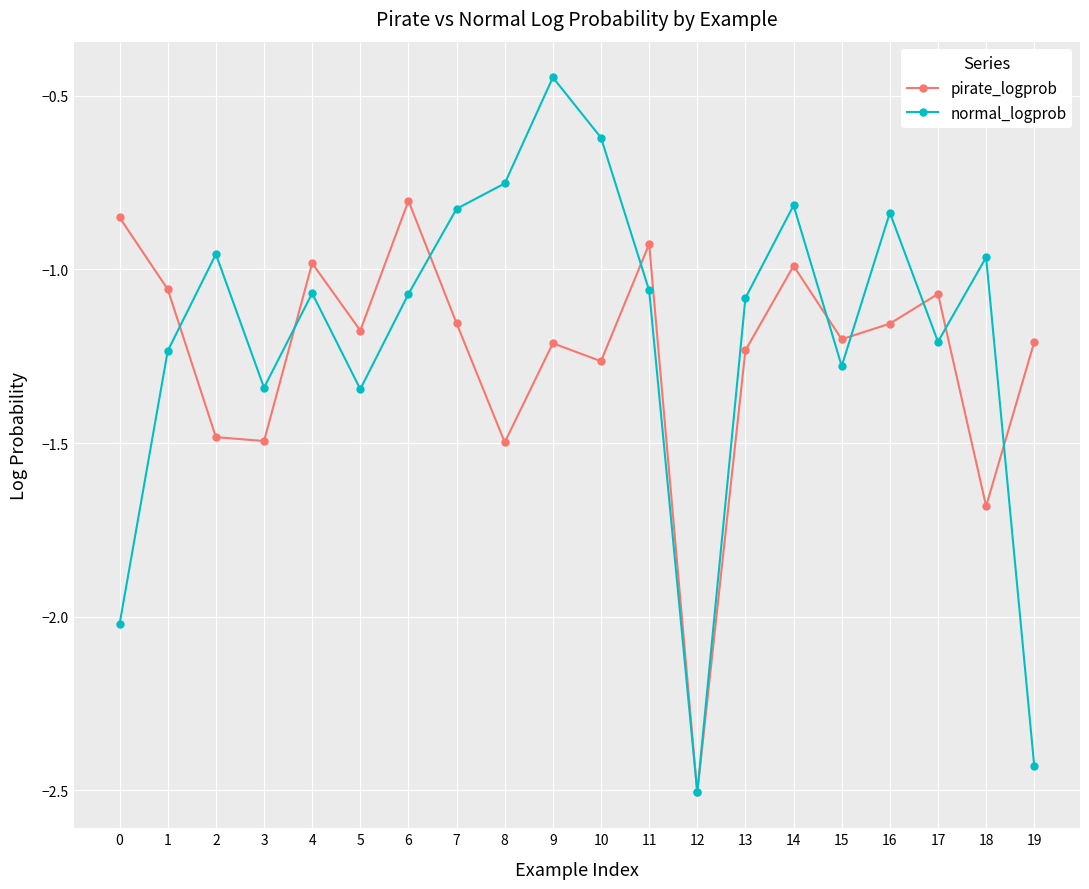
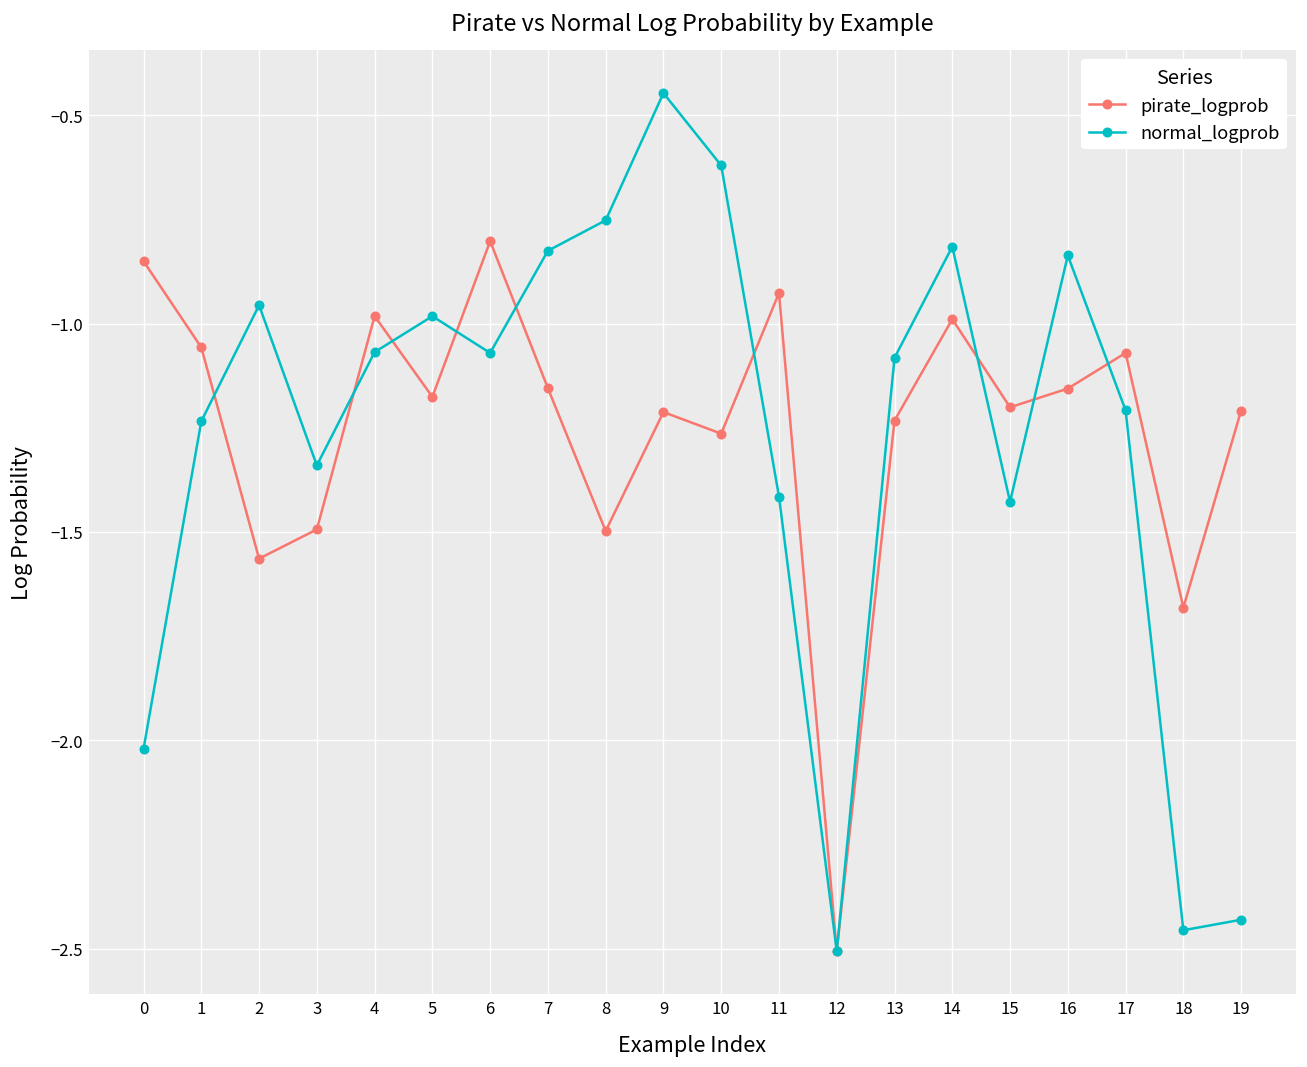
pirate_logprob, 2: -1.48 -> -1.56
normal_logprob, 5: -1.34 -> -0.98
normal_logprob, 11: -1.06 -> -1.42
normal_logprob, 15: -1.28 -> -1.43
normal_logprob, 18: -0.96 -> -2.46
